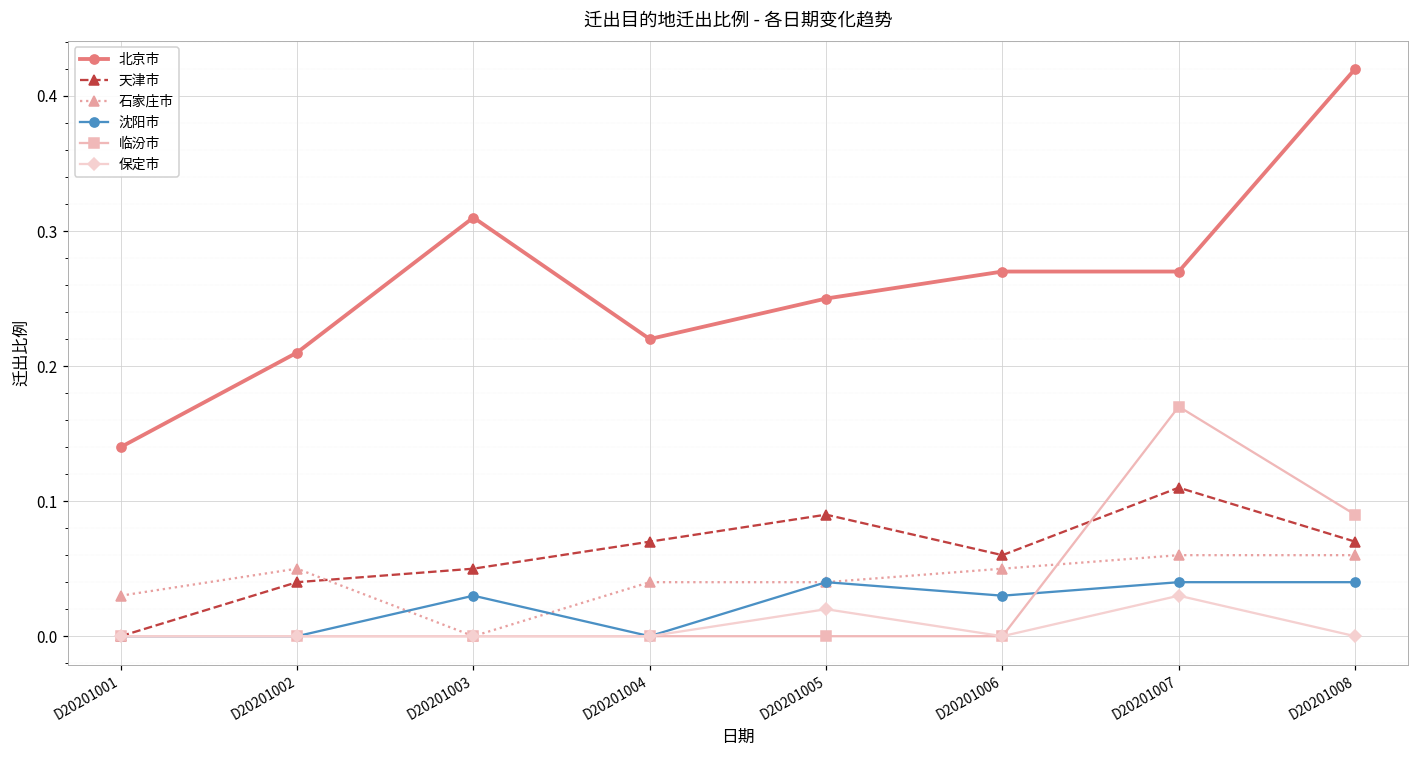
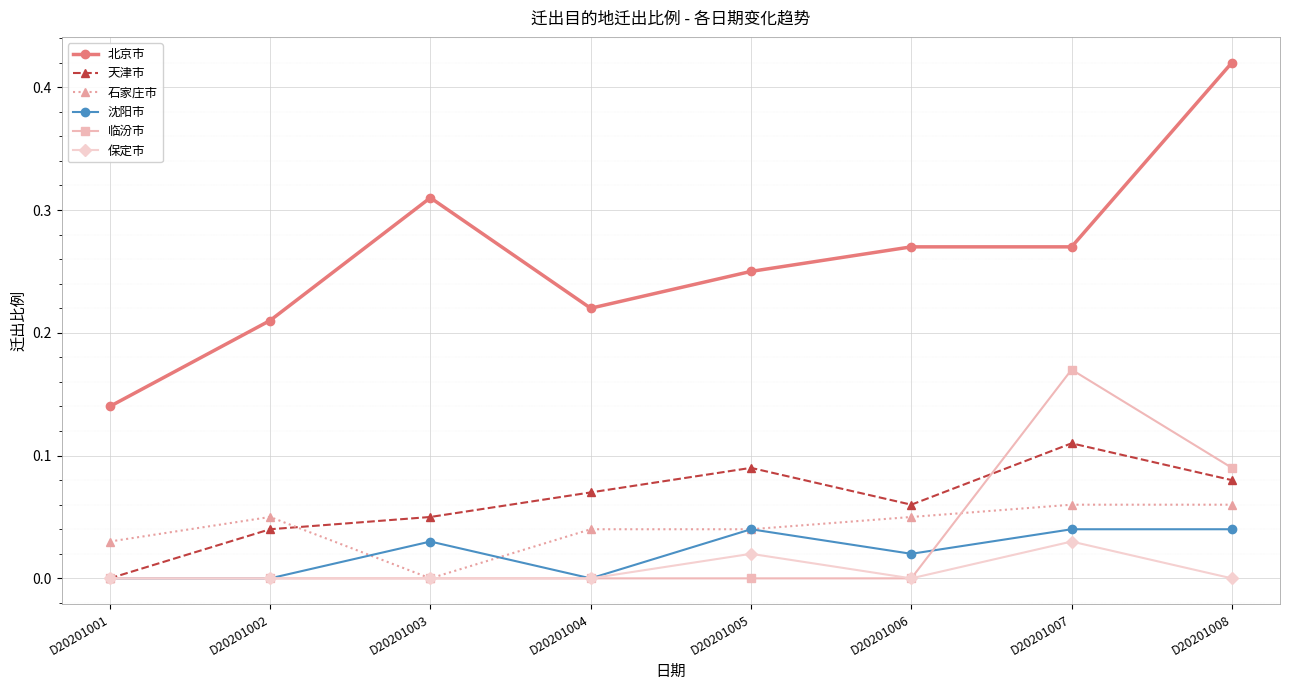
沈阳市, D20201006: 0.03 -> 0.02
天津市, D20201008: 0.07 -> 0.08
